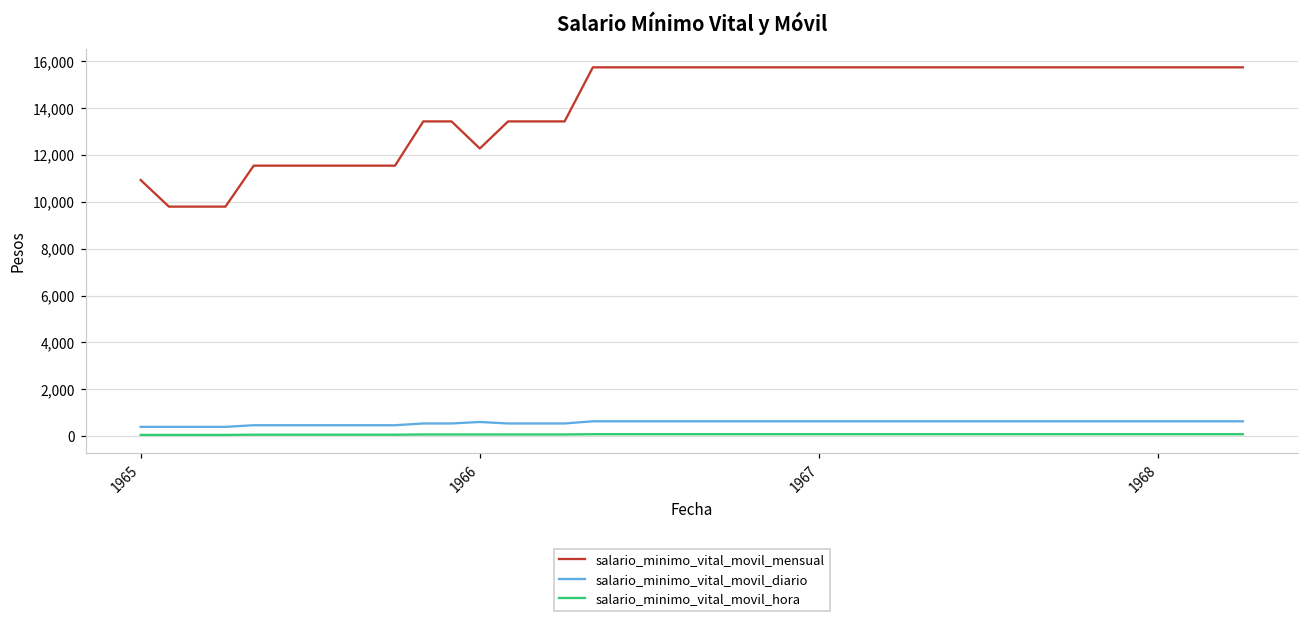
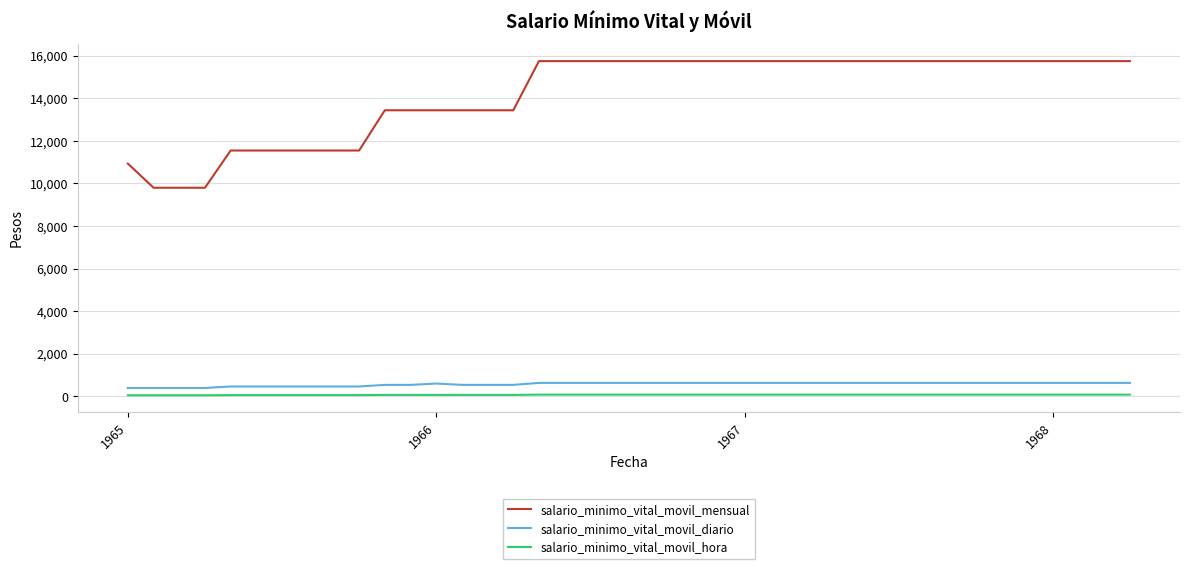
salario_minimo_vital_movil_mensual, 1966: 12,300 -> 13,400
